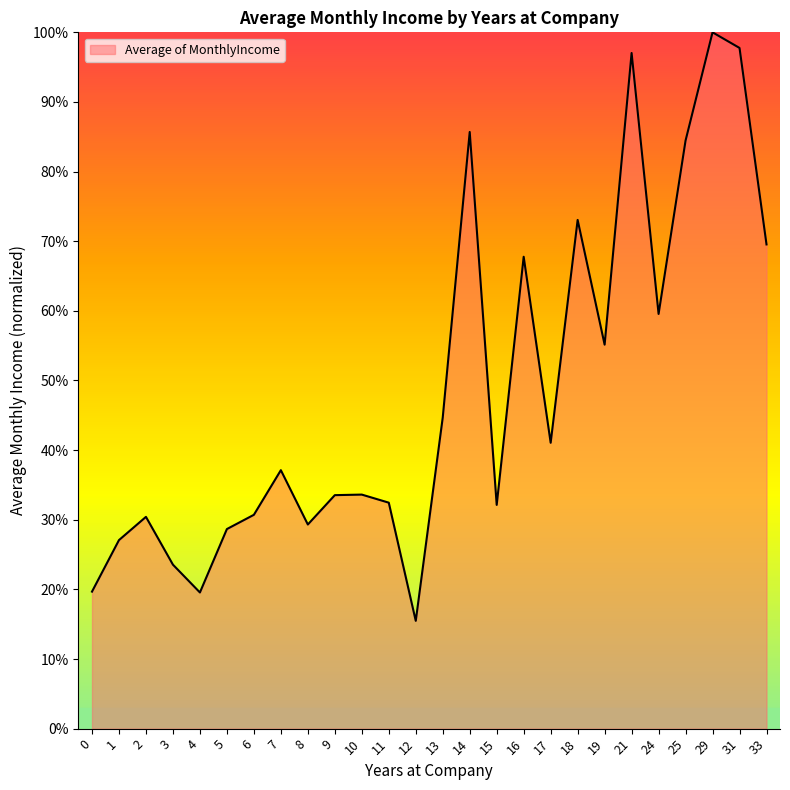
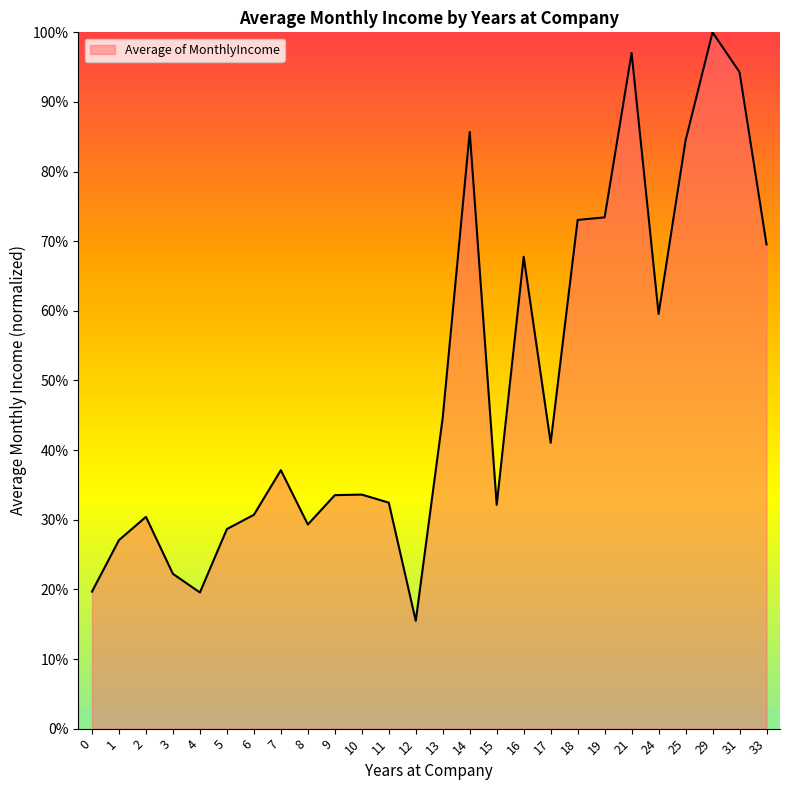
3: 24% -> 22%
19: 55% -> 73%
31: 98% -> 94%
